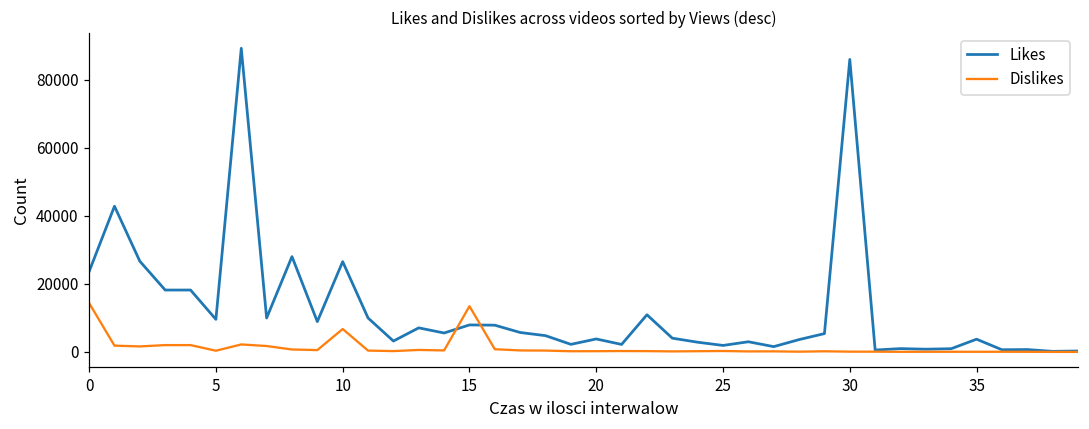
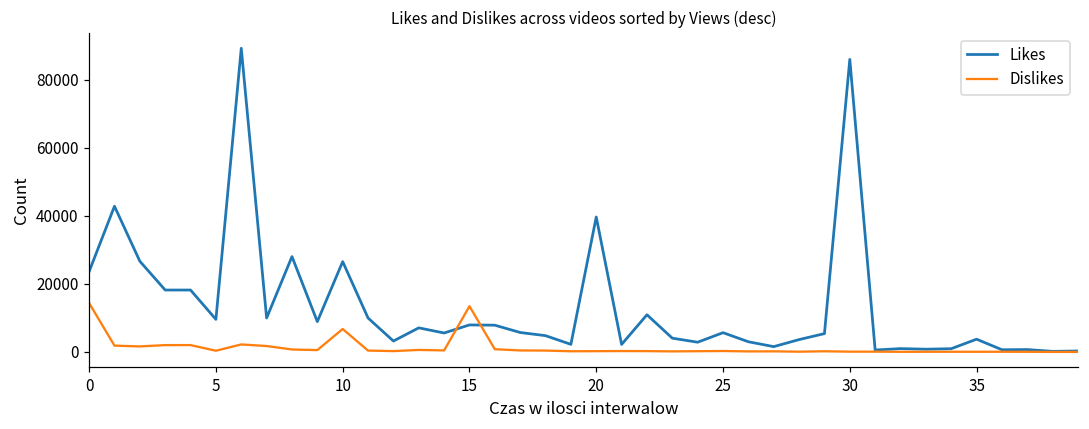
Likes, 20: 4000 -> 40000
Likes, 25: 2000 -> 6000
